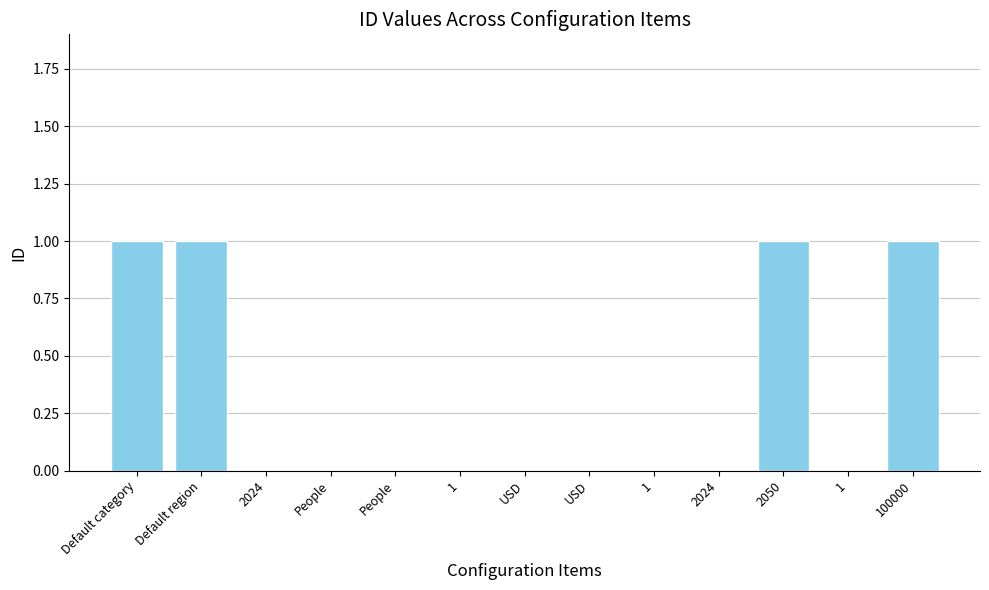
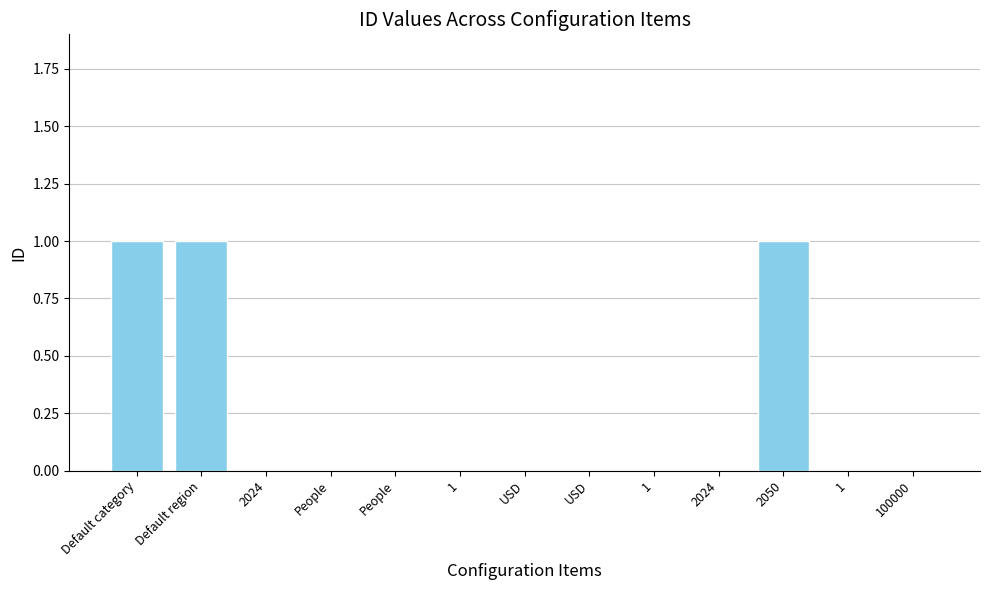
100000: 1 -> 0
